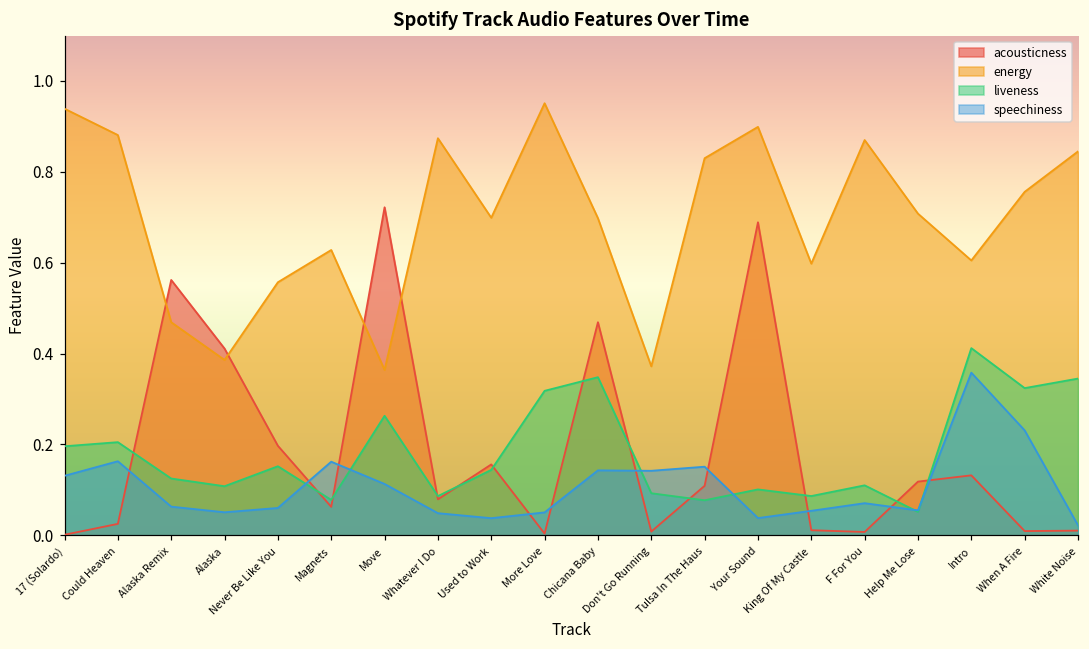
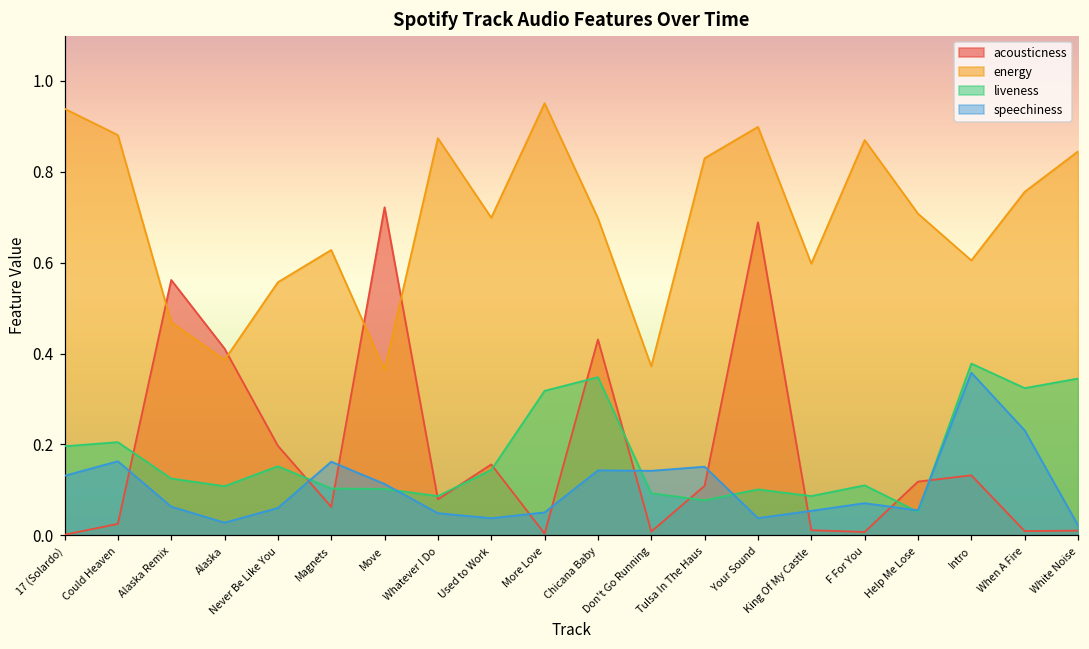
speechiness, Alaska: 0.05 -> 0.03
liveness, Magnets: 0.08 -> 0.10
liveness, Move: 0.26 -> 0.10
acousticness, Chicana Baby: 0.47 -> 0.43
liveness, Intro: 0.41 -> 0.38
